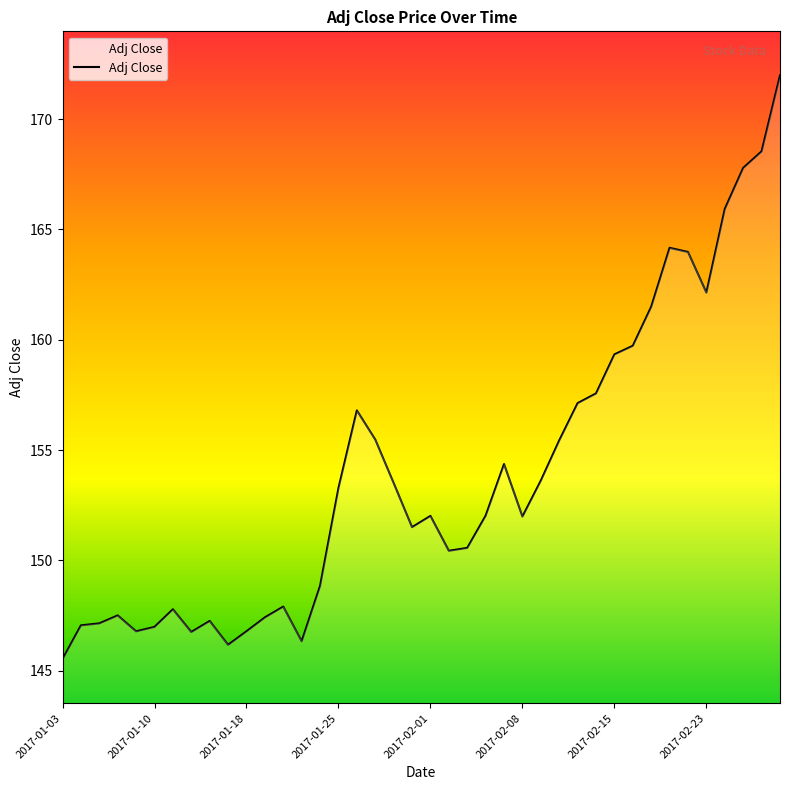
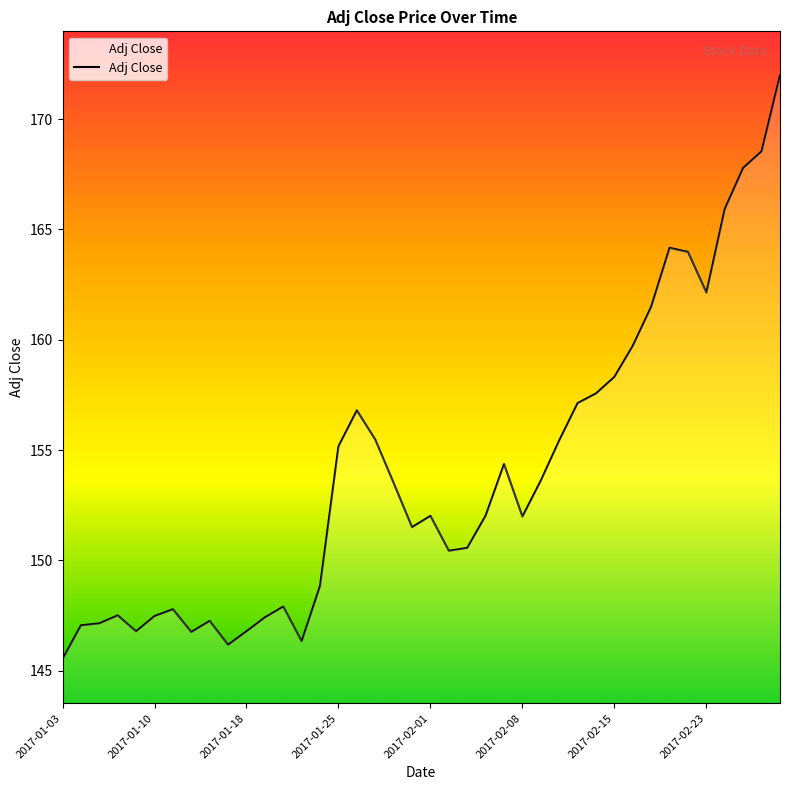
2017-01-10: 147.0 -> 147.5
2017-01-25: 153.3 -> 155.2
2017-02-15: 159.3 -> 158.3
